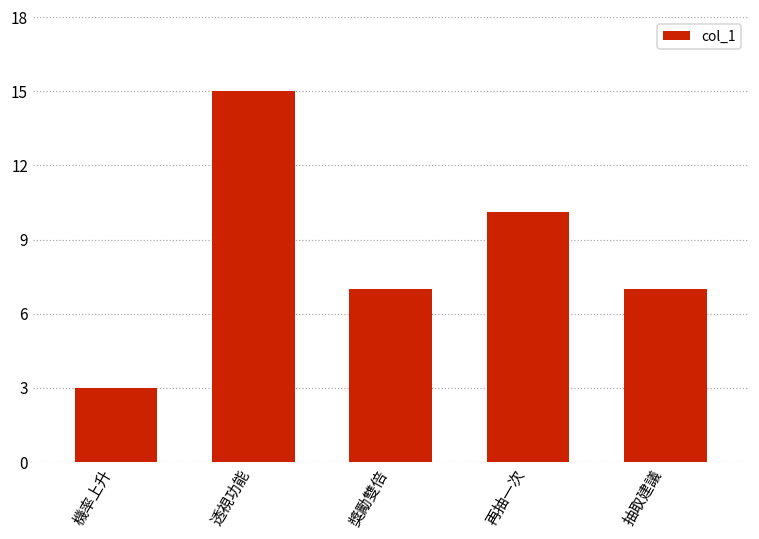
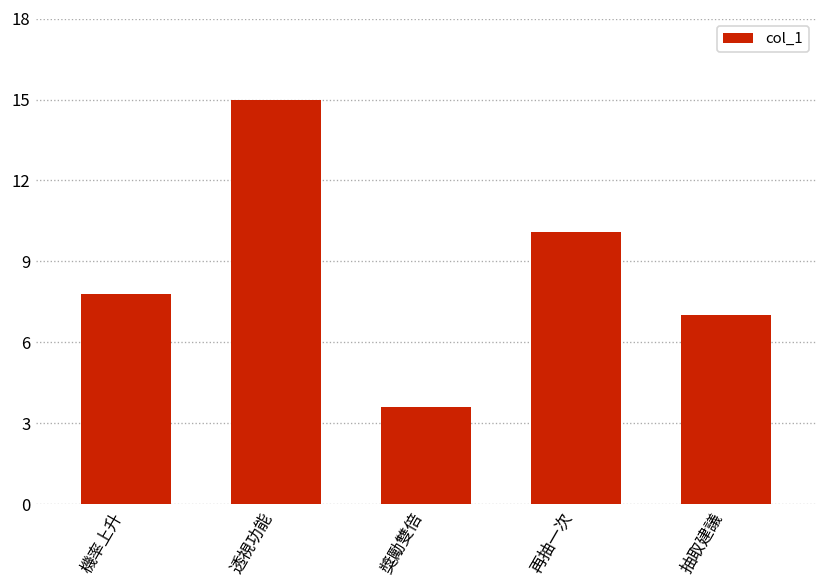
機率上升: 3.0 -> 7.8
獎勵雙倍: 7.0 -> 3.6
